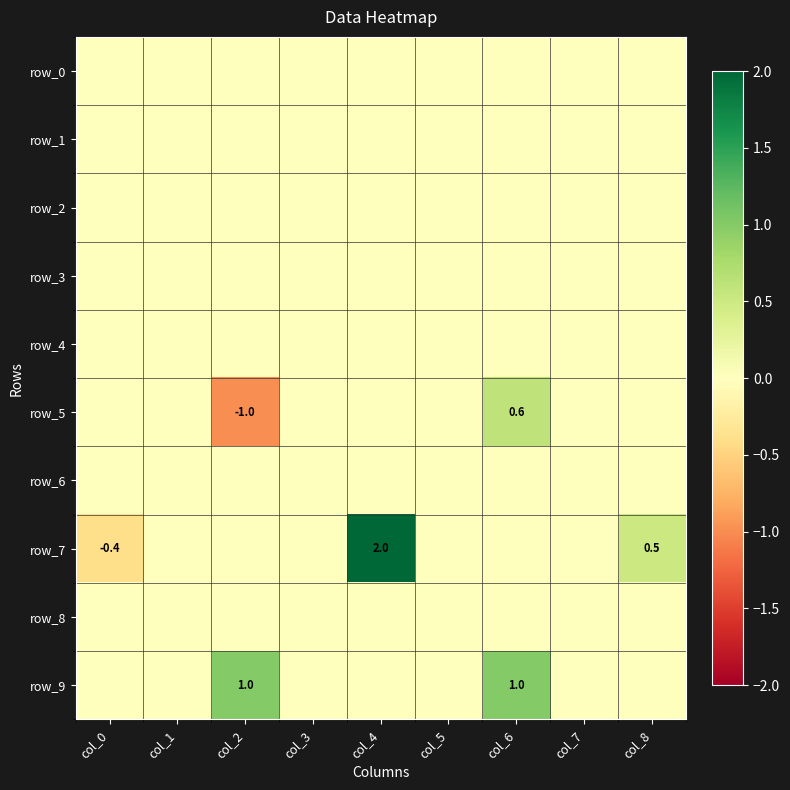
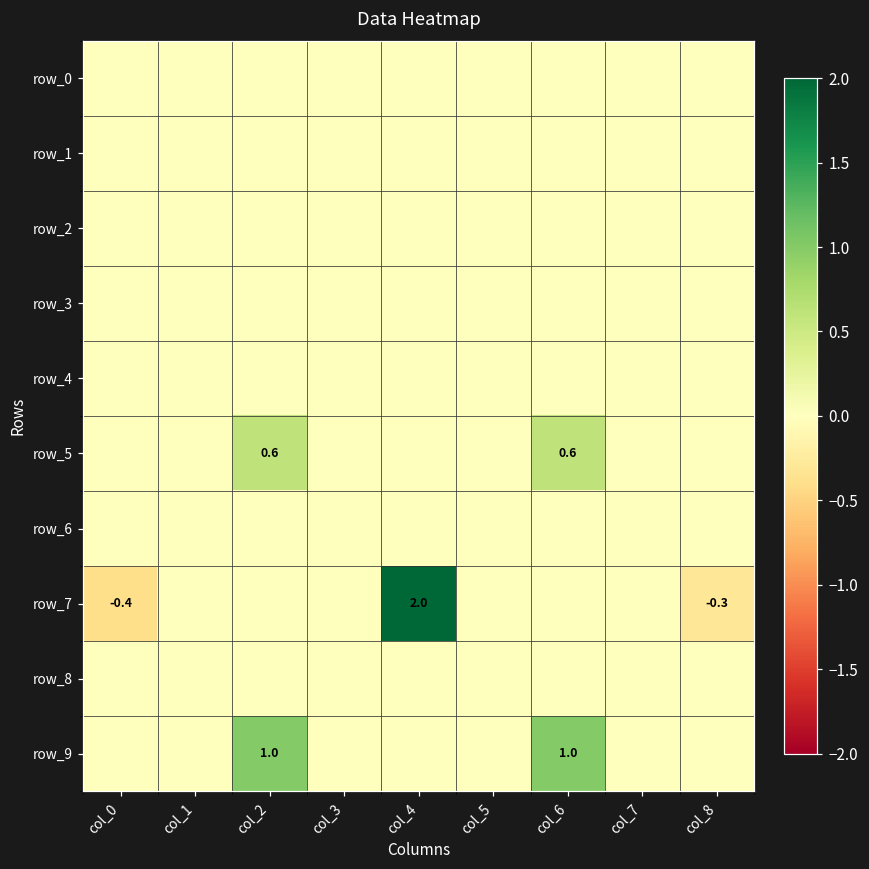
row_5, col_2: -1.0 -> 0.6
row_7, col_8: 0.5 -> -0.3
